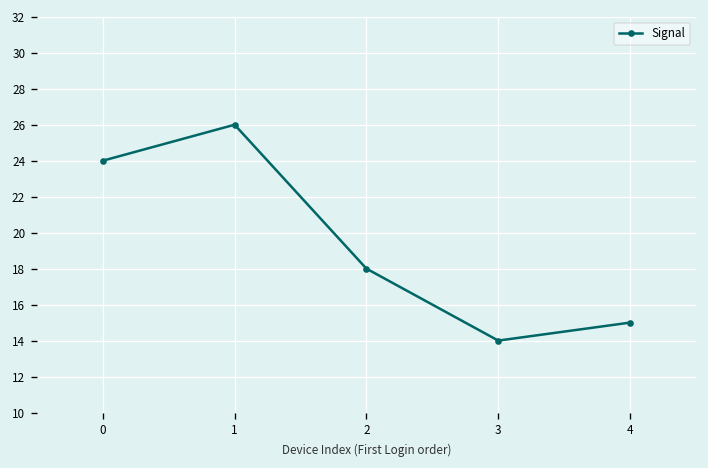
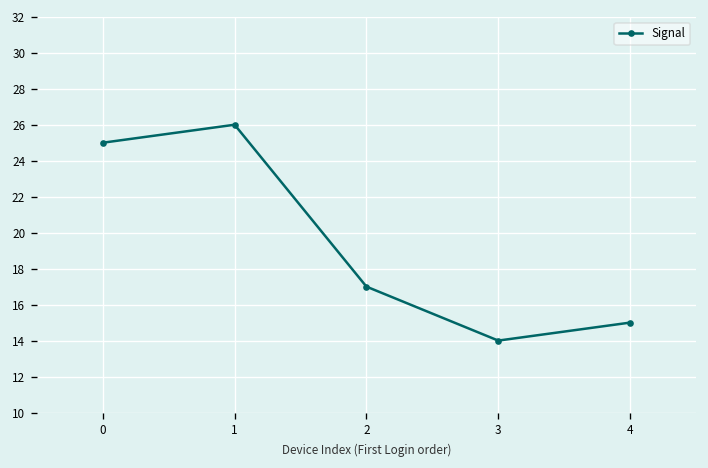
0: 24 -> 25
2: 18 -> 17
